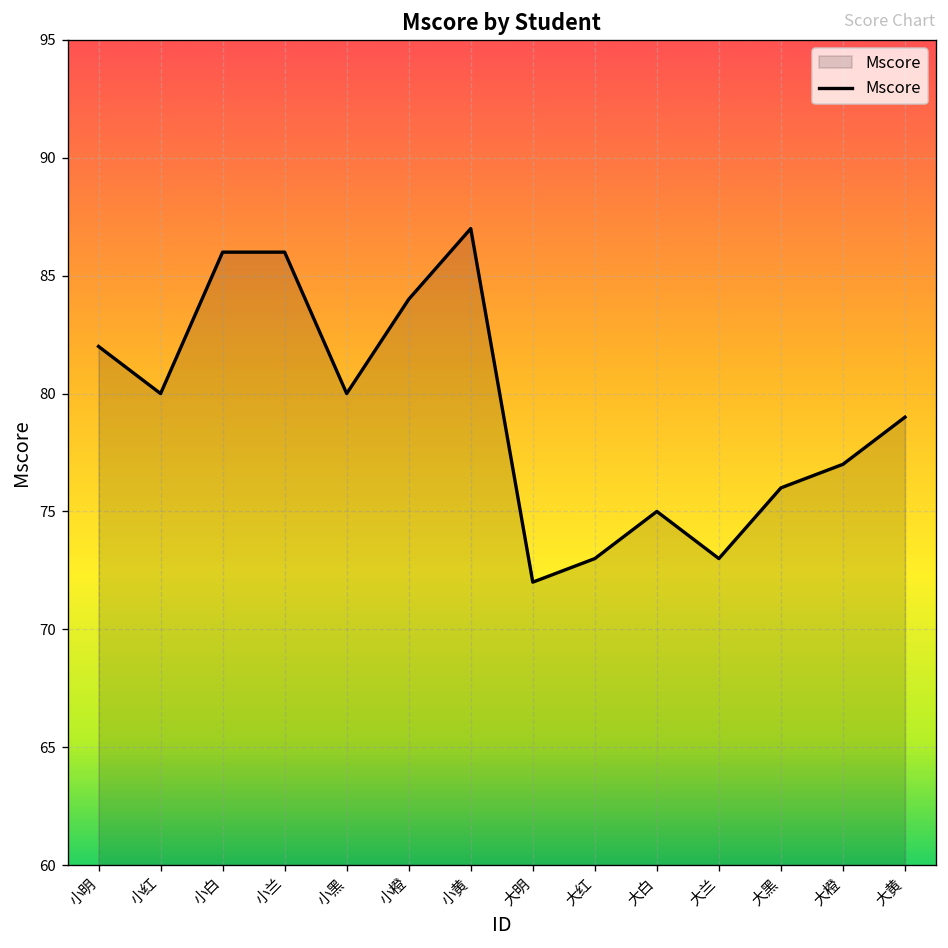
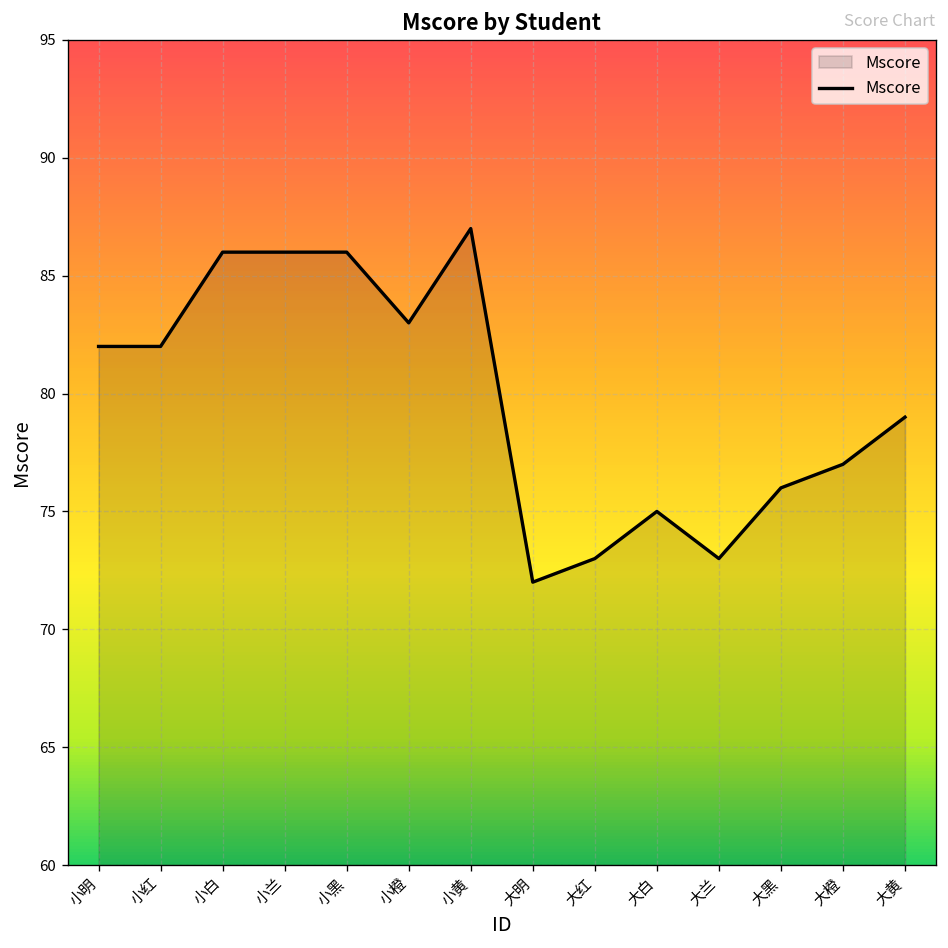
小红: 80 -> 82
小黑: 80 -> 86
小橙: 84 -> 83
